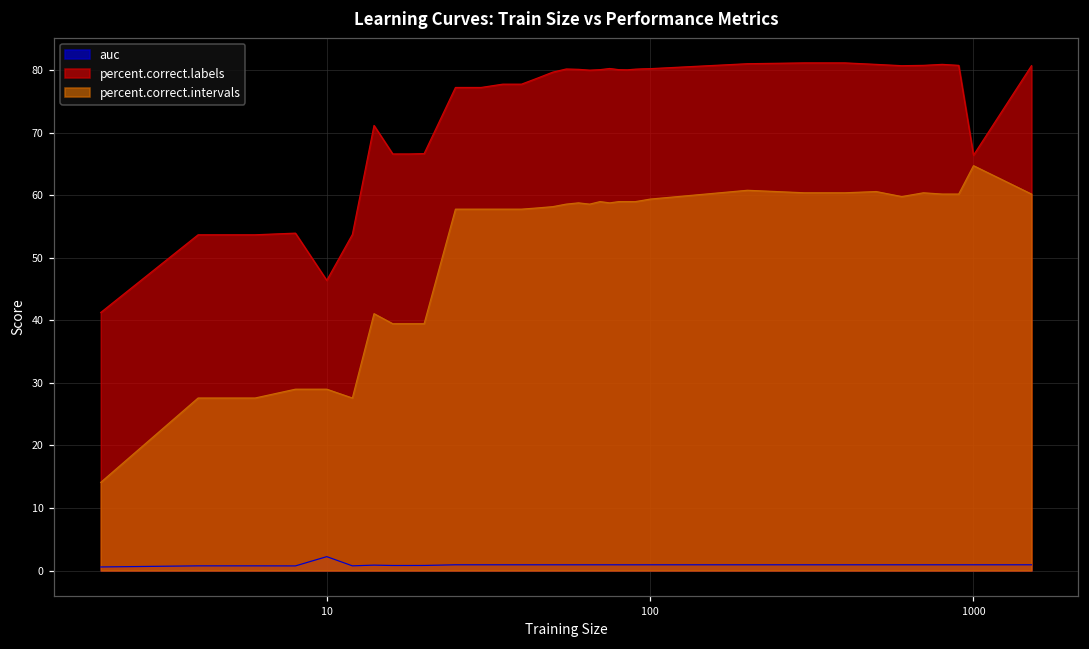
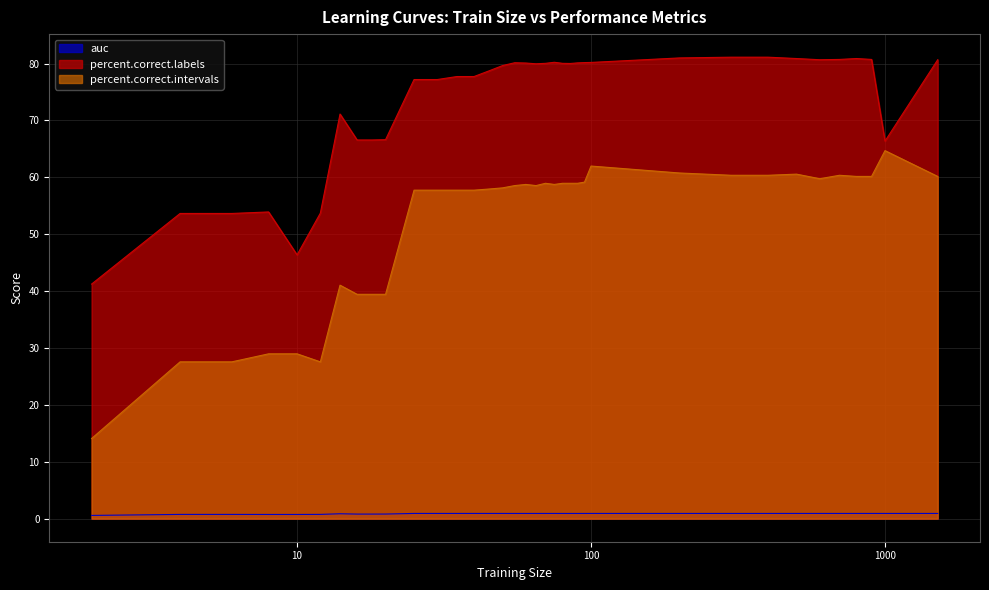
auc, 10: 2 -> 1
percent.correct.intervals, 100: 59 -> 62
